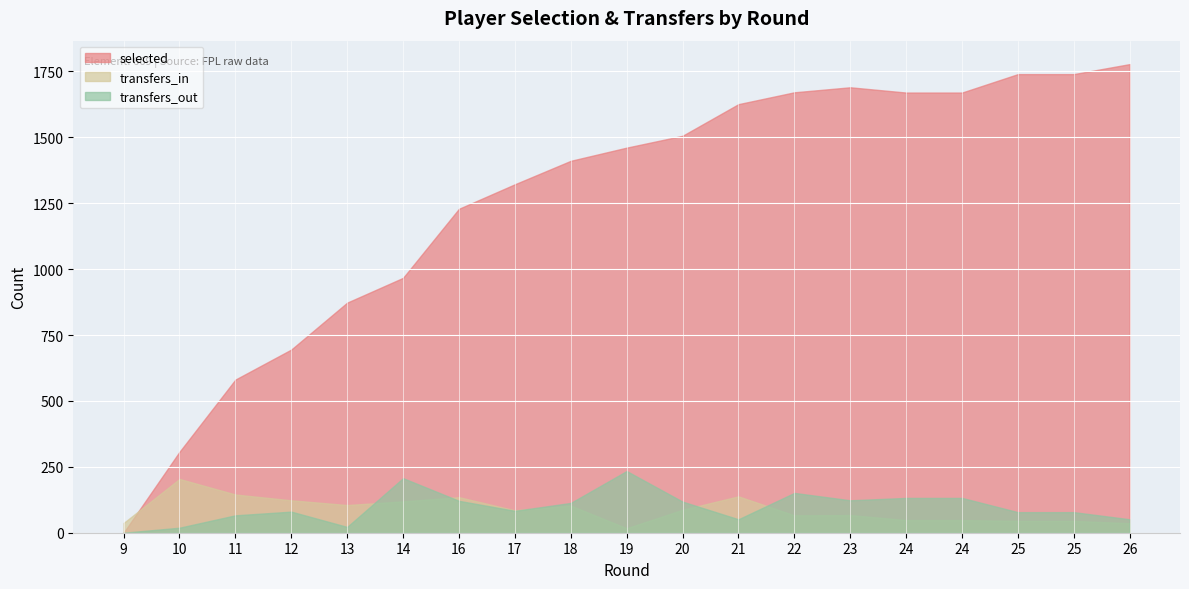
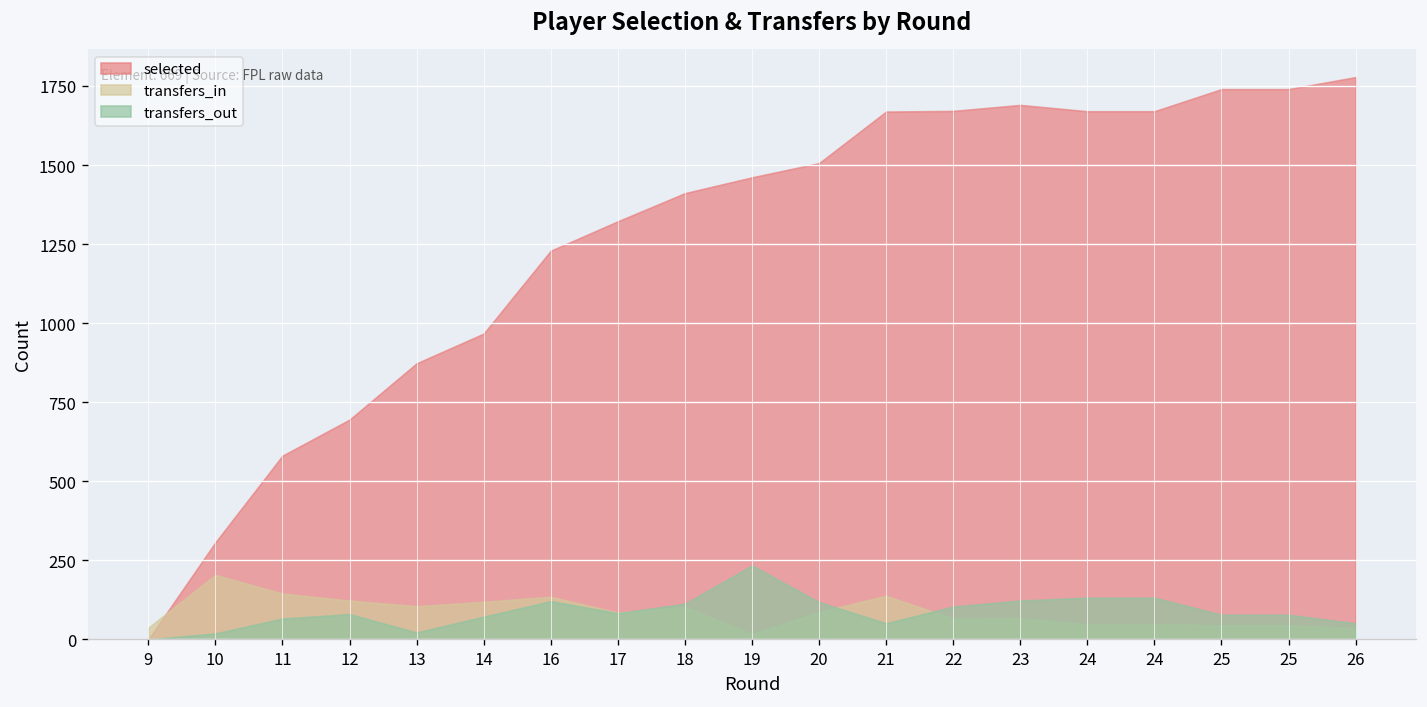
transfers_out, 14: 210 -> 70
selected, 21: 1630 -> 1670
transfers_out, 22: 150 -> 100
